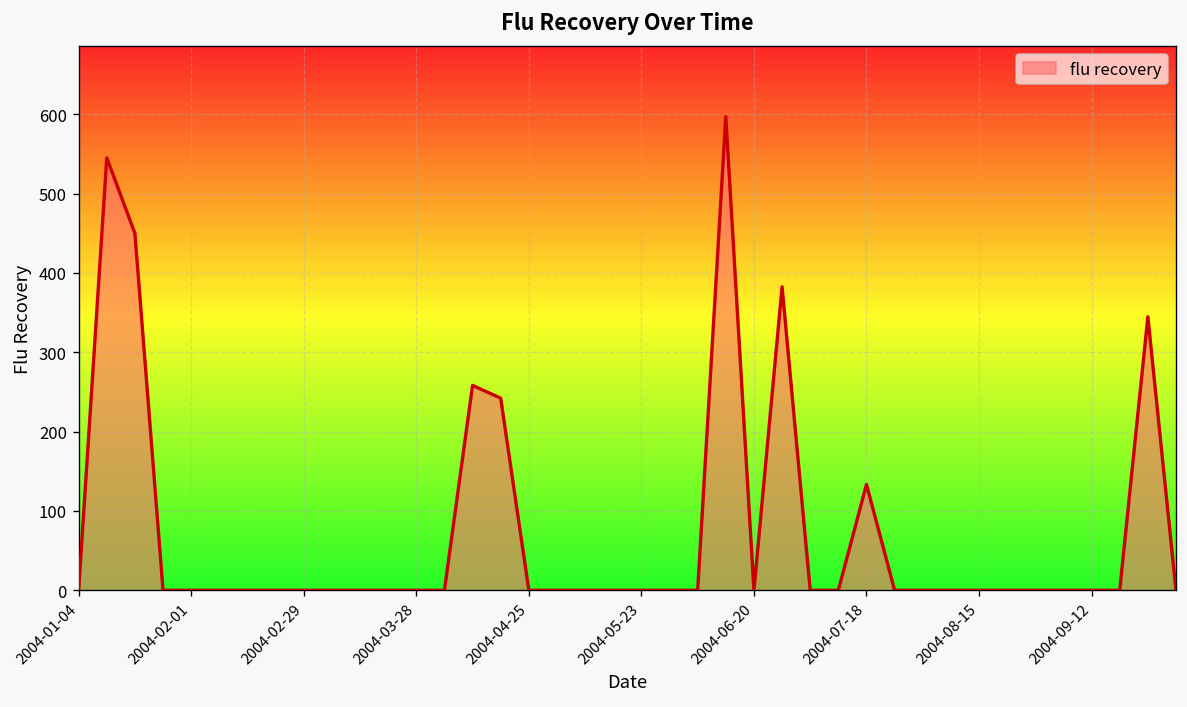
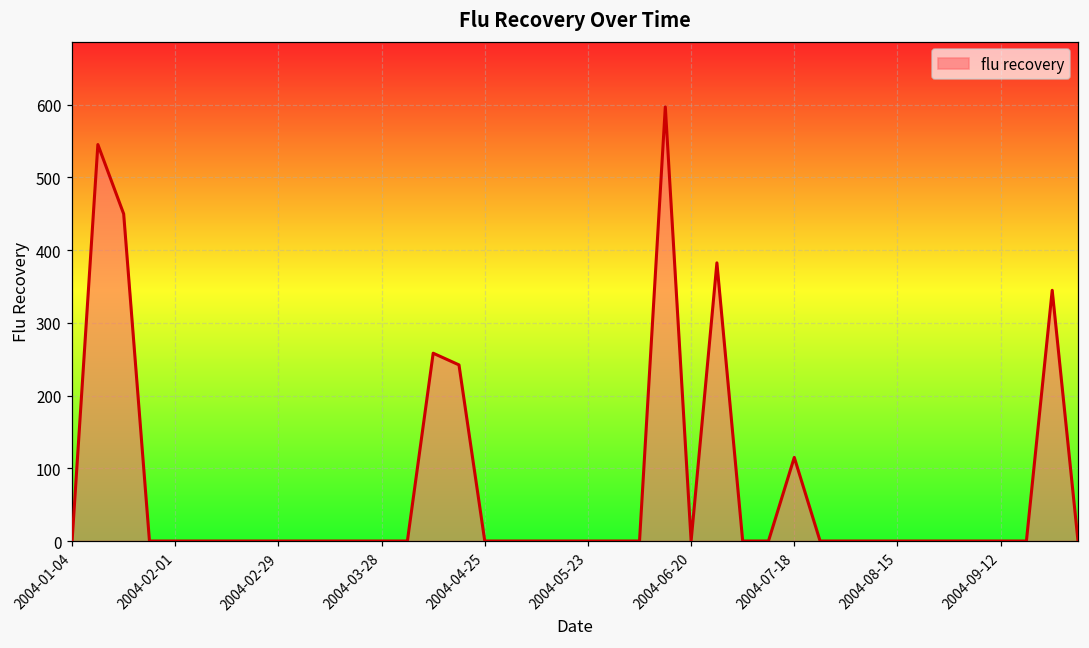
2004-07-18: 130 -> 110
